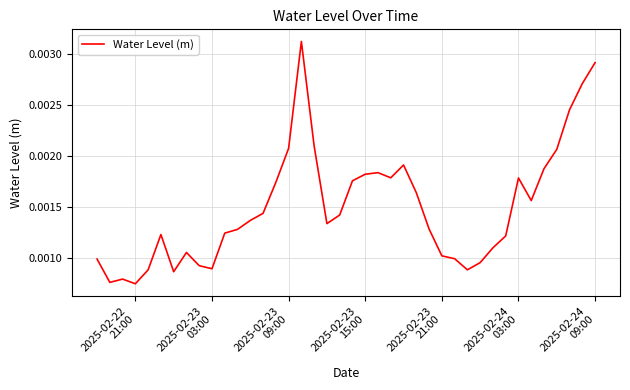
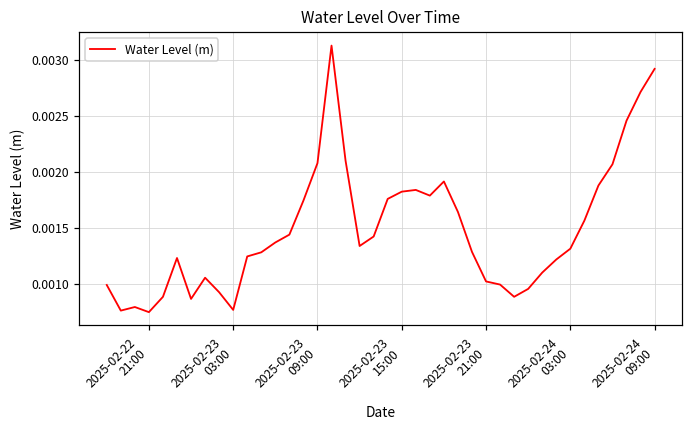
2025-02-23 03:00: 0.00090 -> 0.00077
2025-02-24 03:00: 0.00179 -> 0.00131
